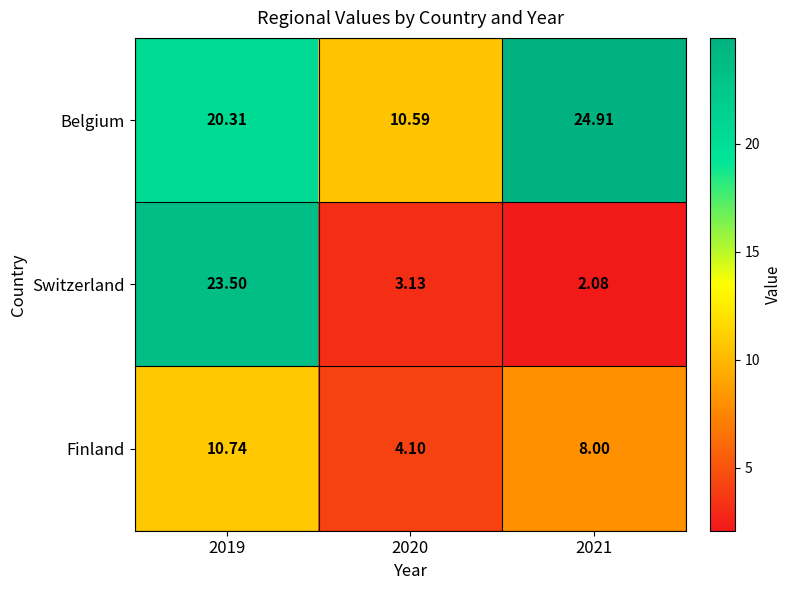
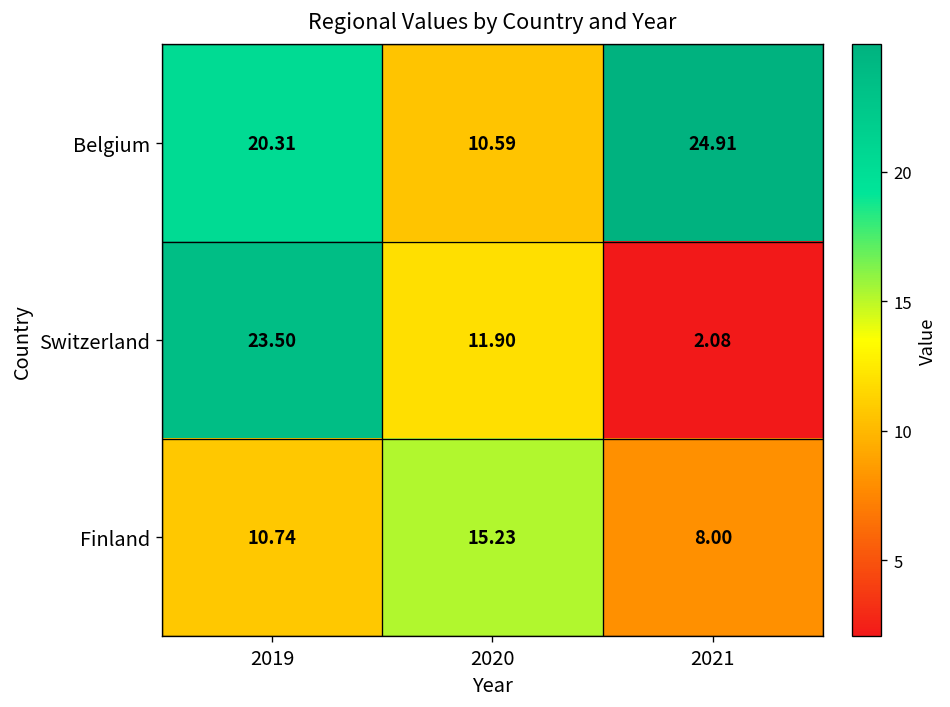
Switzerland, 2020: 3.13 -> 11.90
Finland, 2020: 4.10 -> 15.23
